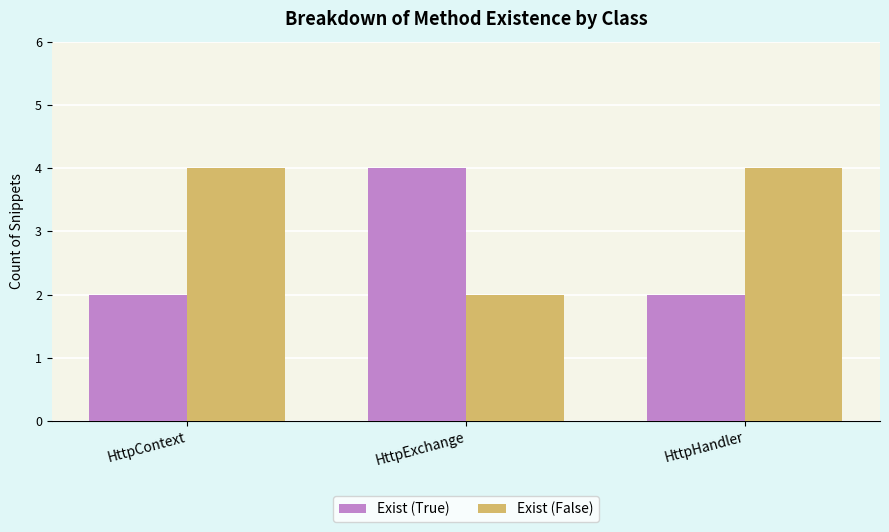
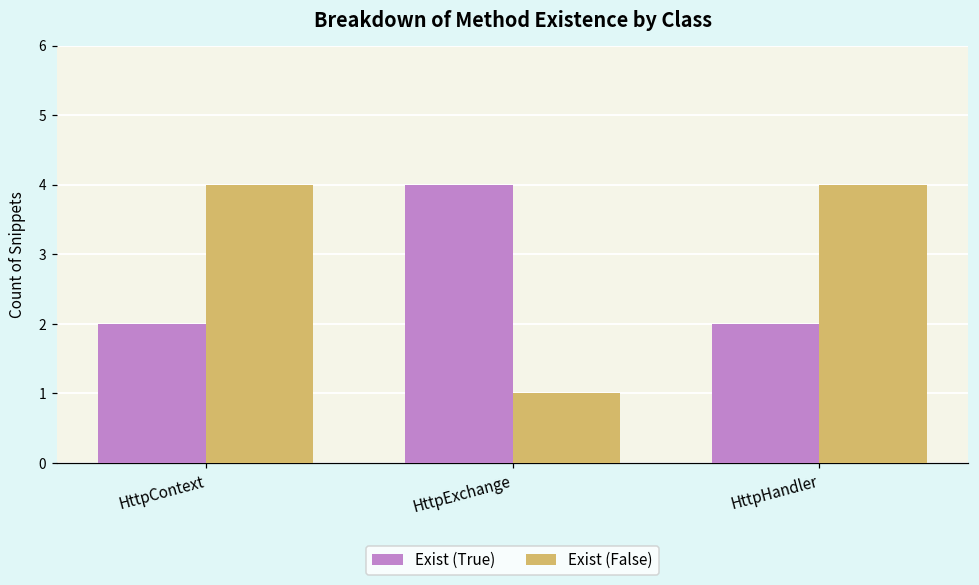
Exist (False), HttpExchange: 2 -> 1
